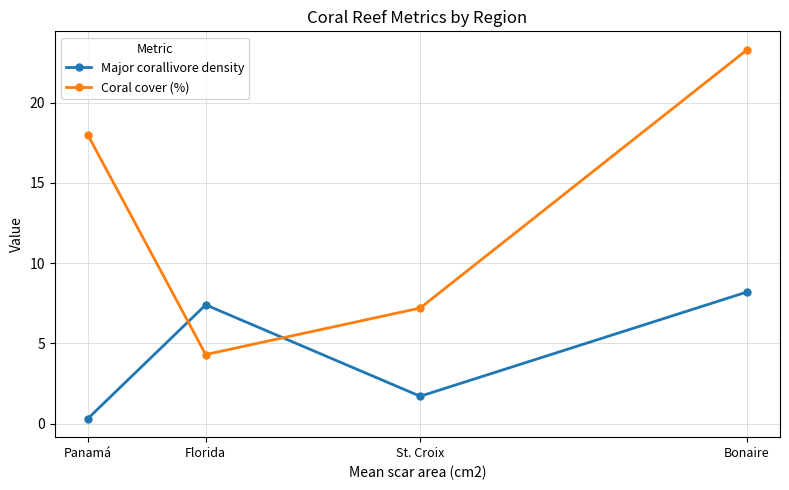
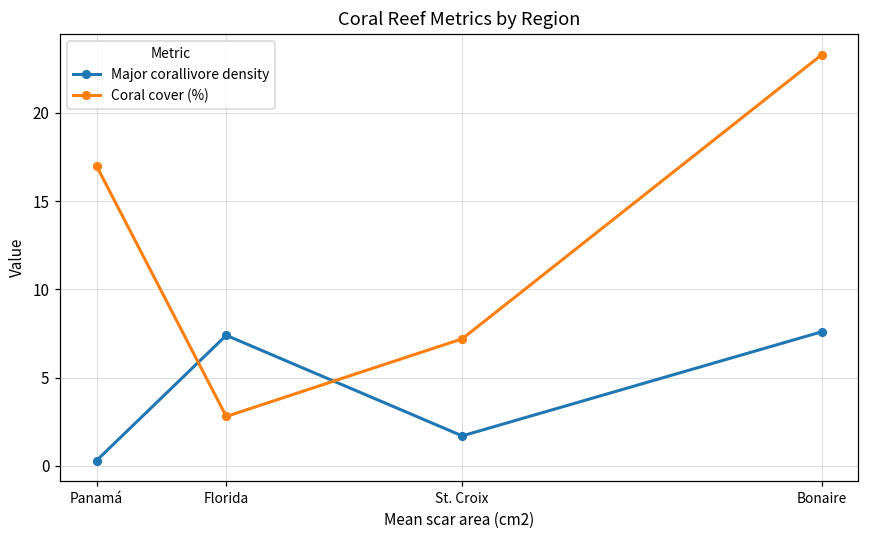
Coral cover (%), Panamá: 18 -> 17
Coral cover (%), Florida: 4.3 -> 2.8
Major corallivore density, Bonaire: 8.2 -> 7.6
